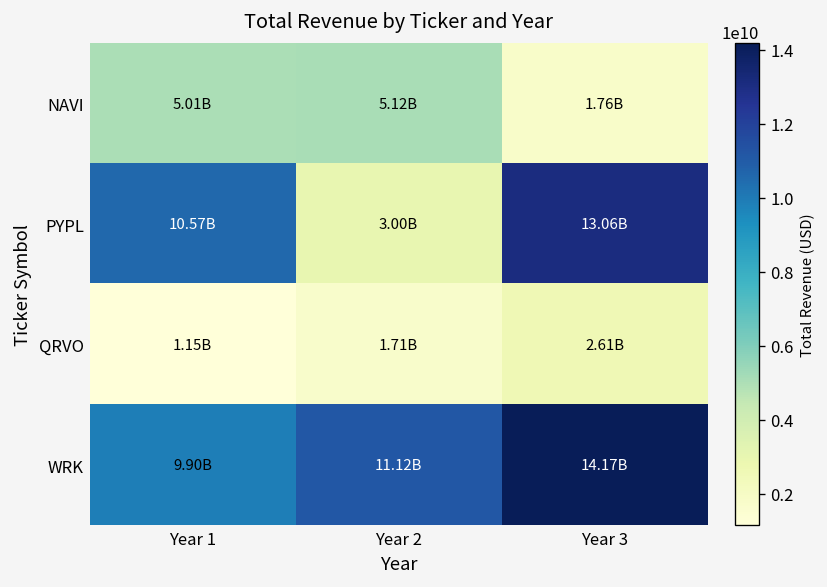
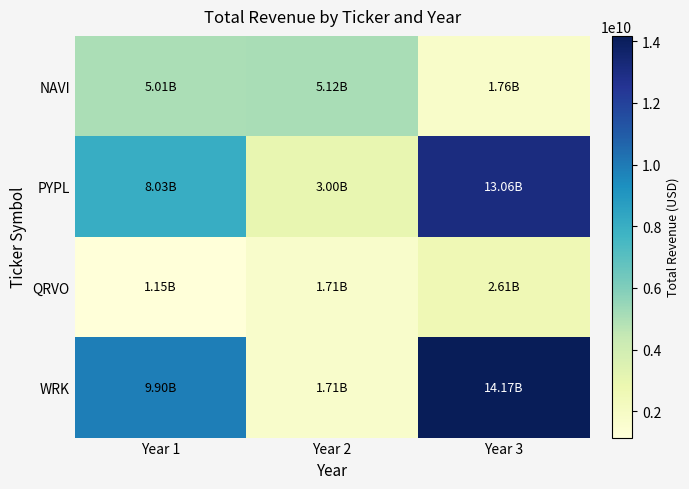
PYPL, Year 1: 10.57B -> 8.03B
WRK, Year 2: 11.12B -> 1.71B
